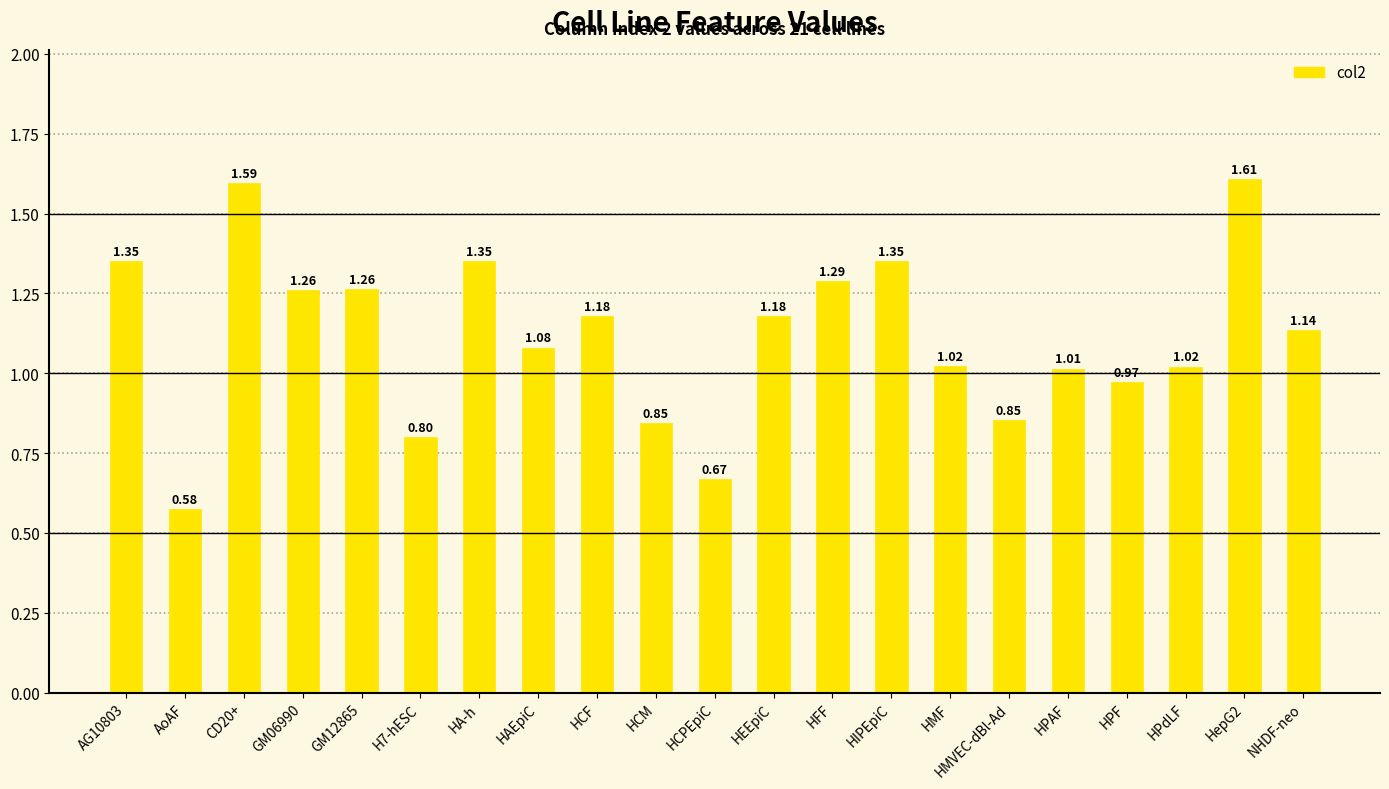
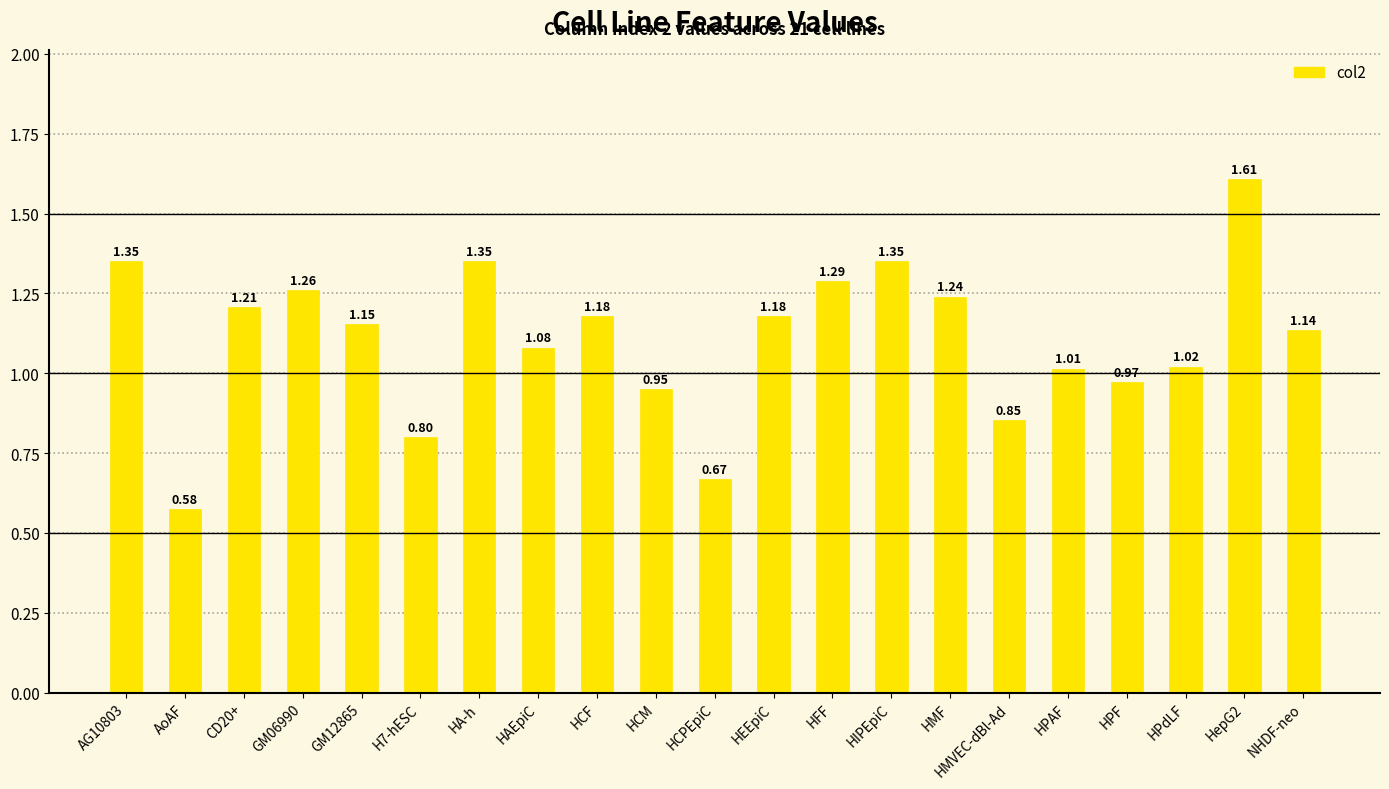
CD20+: 1.59 -> 1.21
GM12865: 1.26 -> 1.15
HCM: 0.85 -> 0.95
HMF: 1.02 -> 1.24
